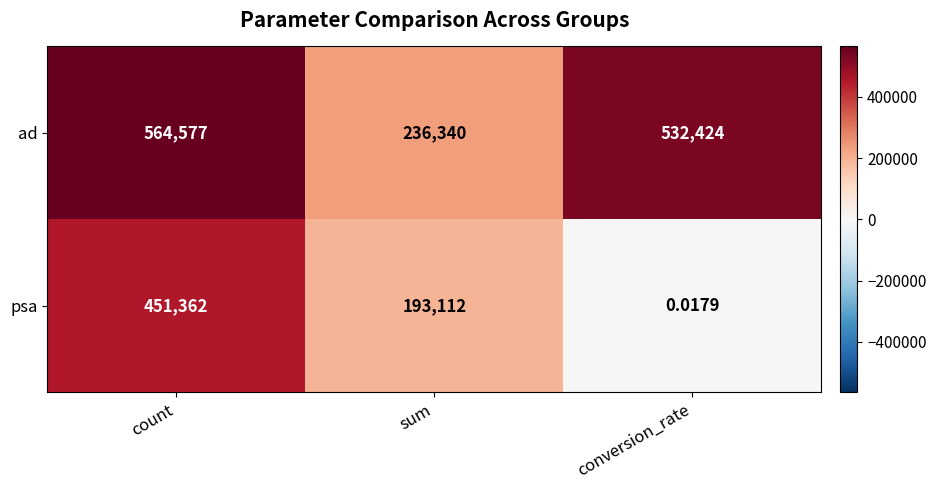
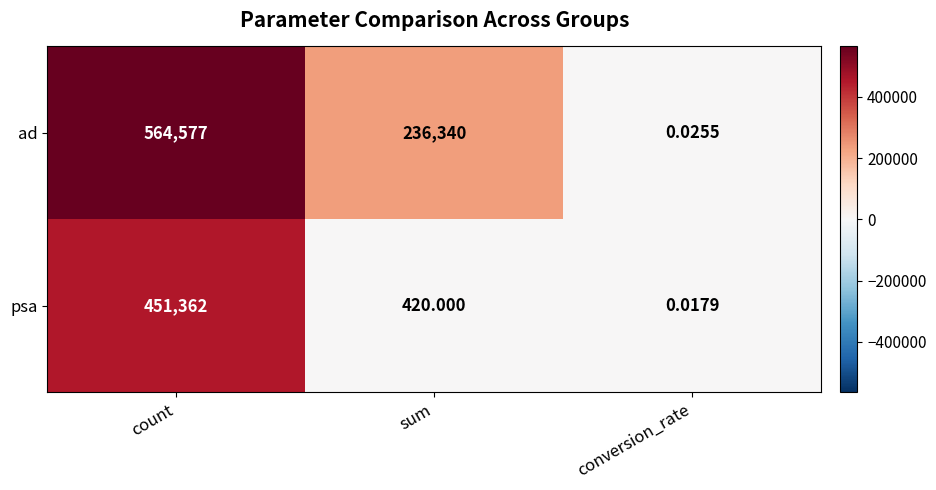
ad, conversion_rate: 532,424 -> 0.0255
psa, sum: 193,112 -> 420.000
